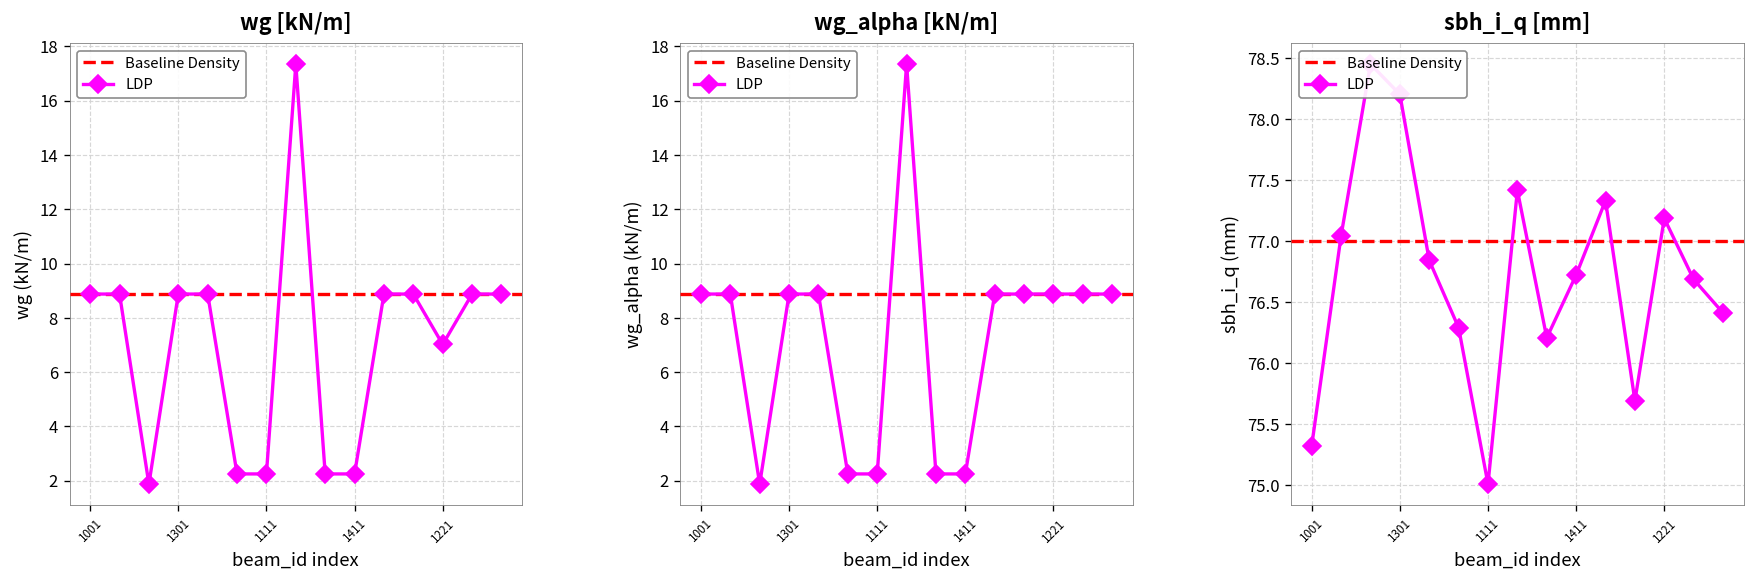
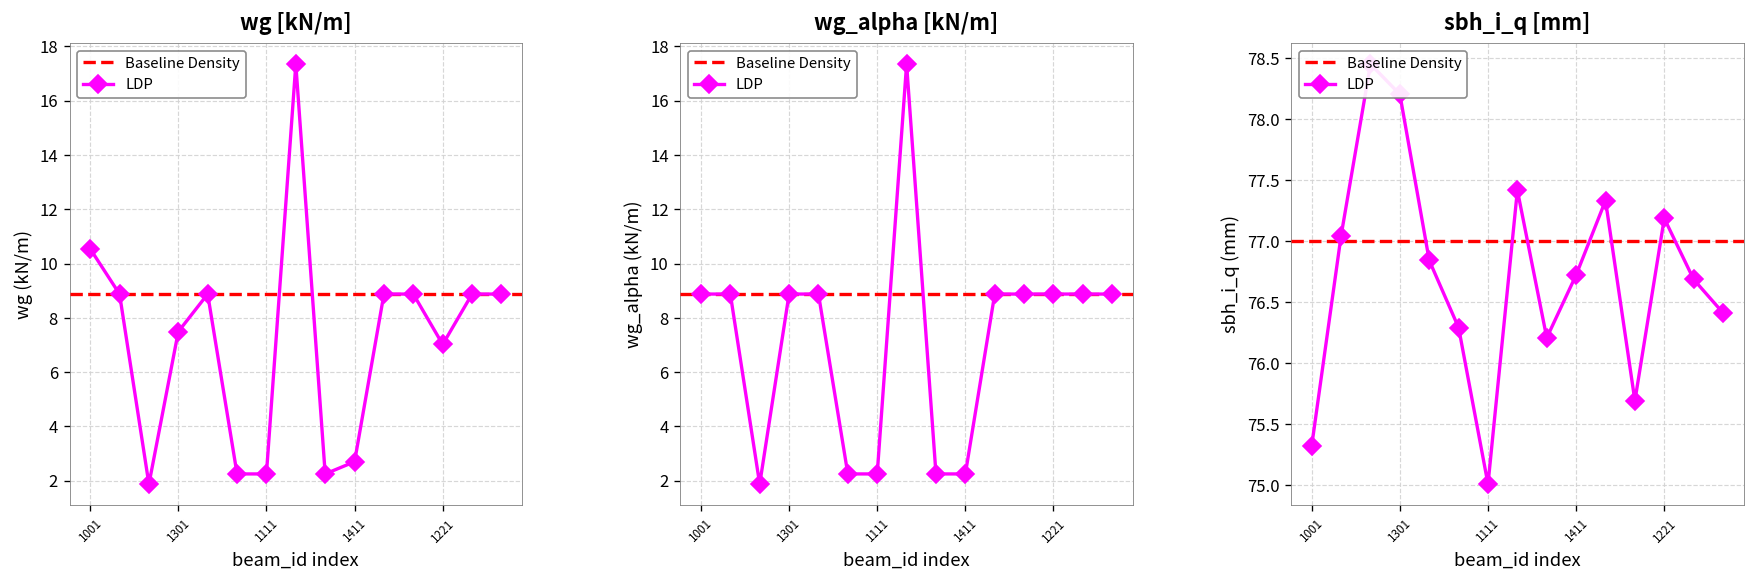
wg [kN/m], 1001: 8.9 -> 10.5
wg [kN/m], 1301: 8.9 -> 7.5
wg [kN/m], 1411: 2.3 -> 2.7
